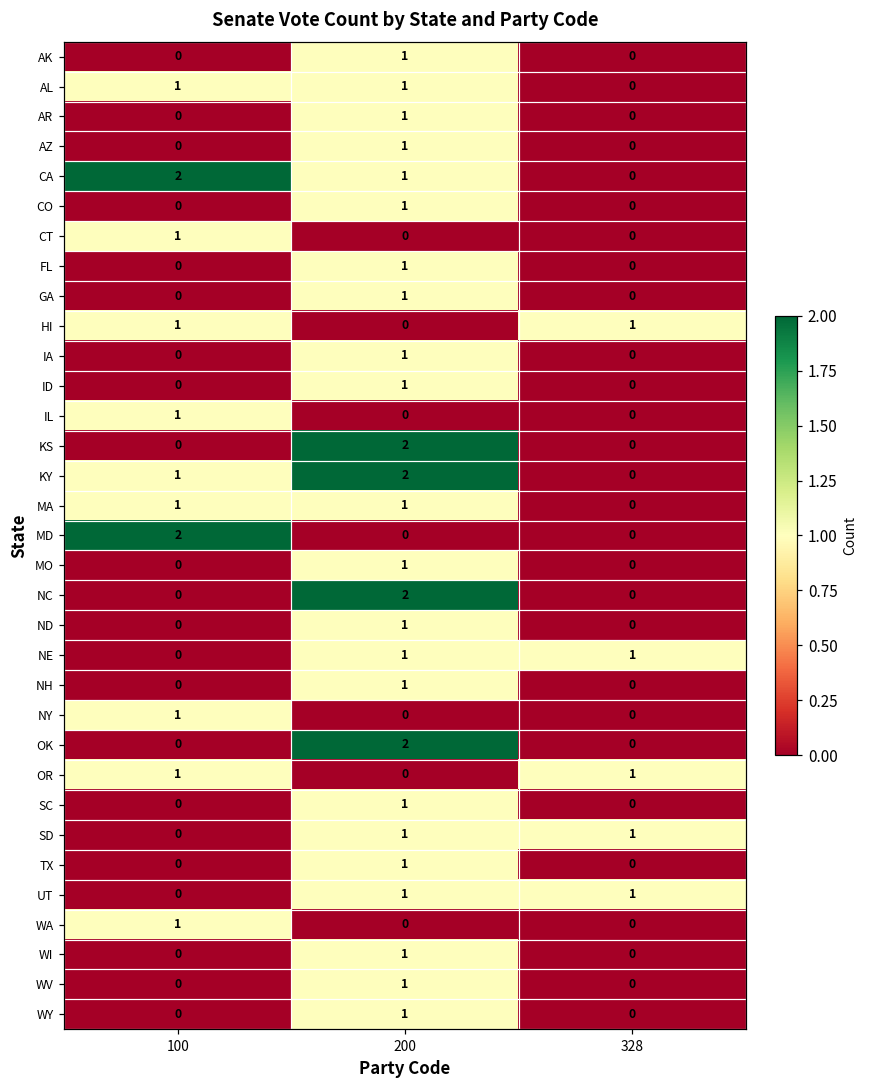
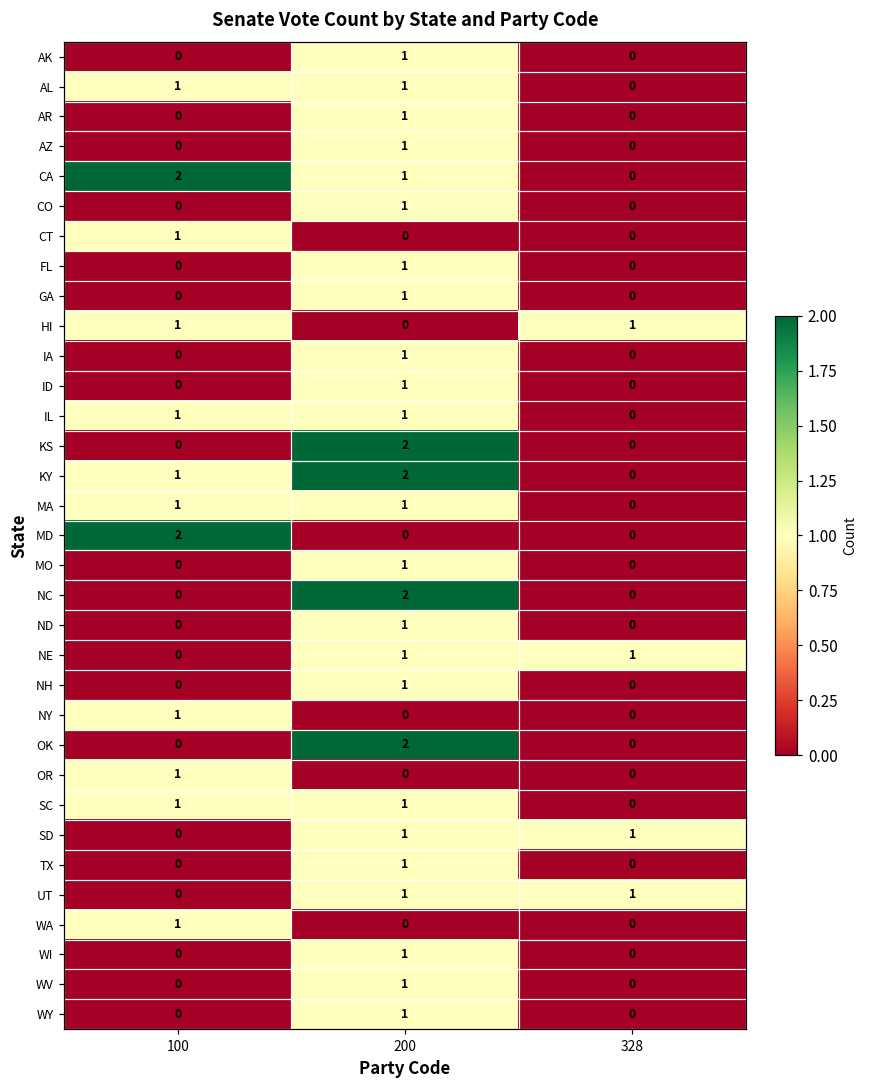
IL, 200: 0 -> 1
OR, 328: 1 -> 0
SC, 100: 0 -> 1
